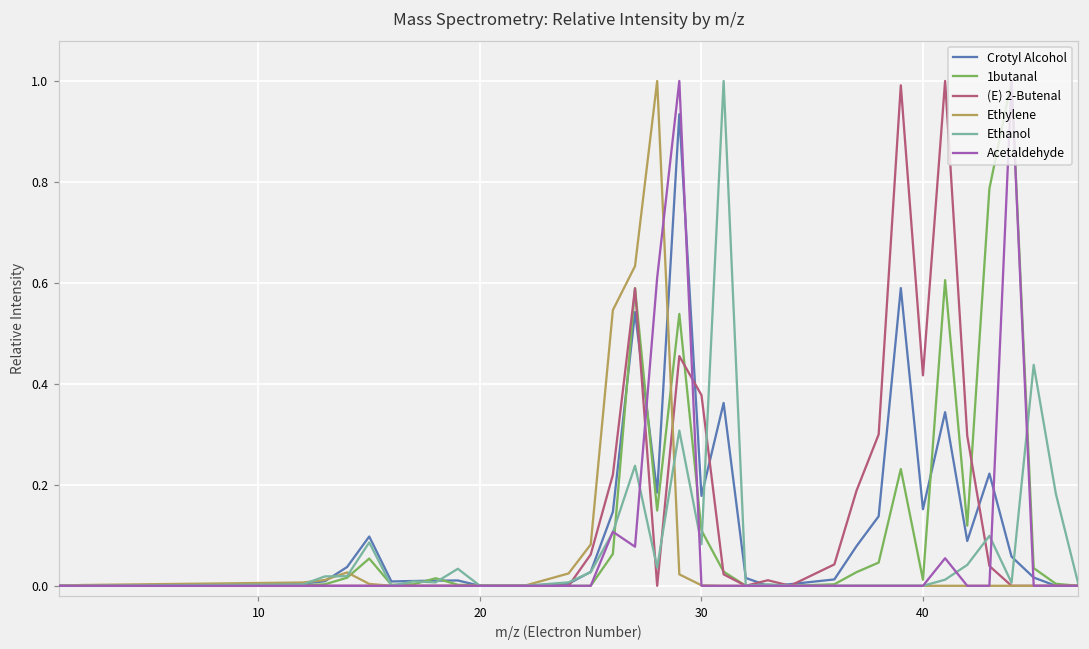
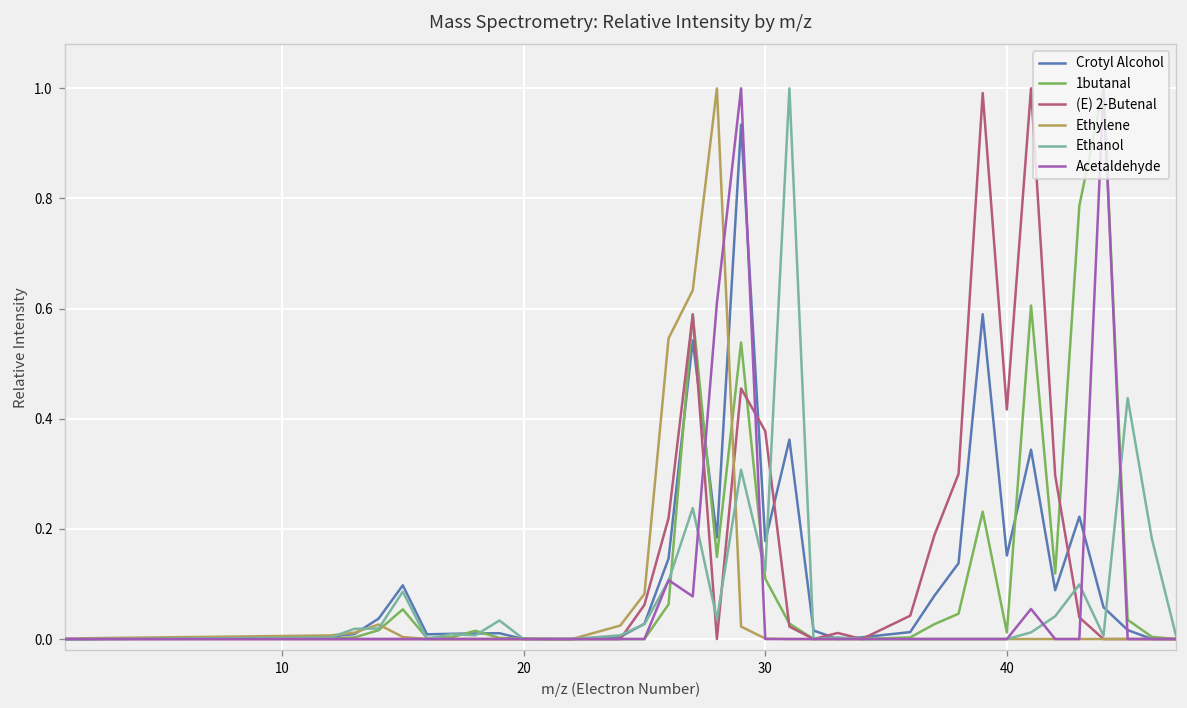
Ethanol, 30: 0.08 -> 0.12
